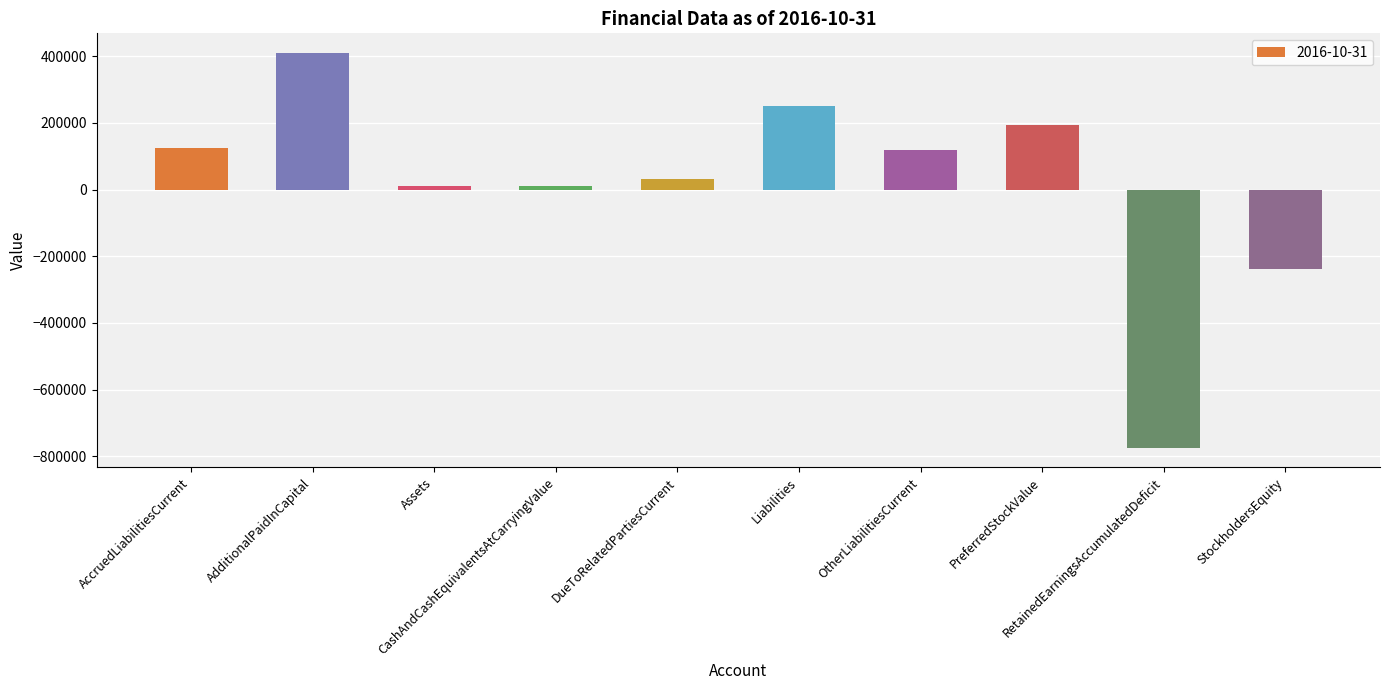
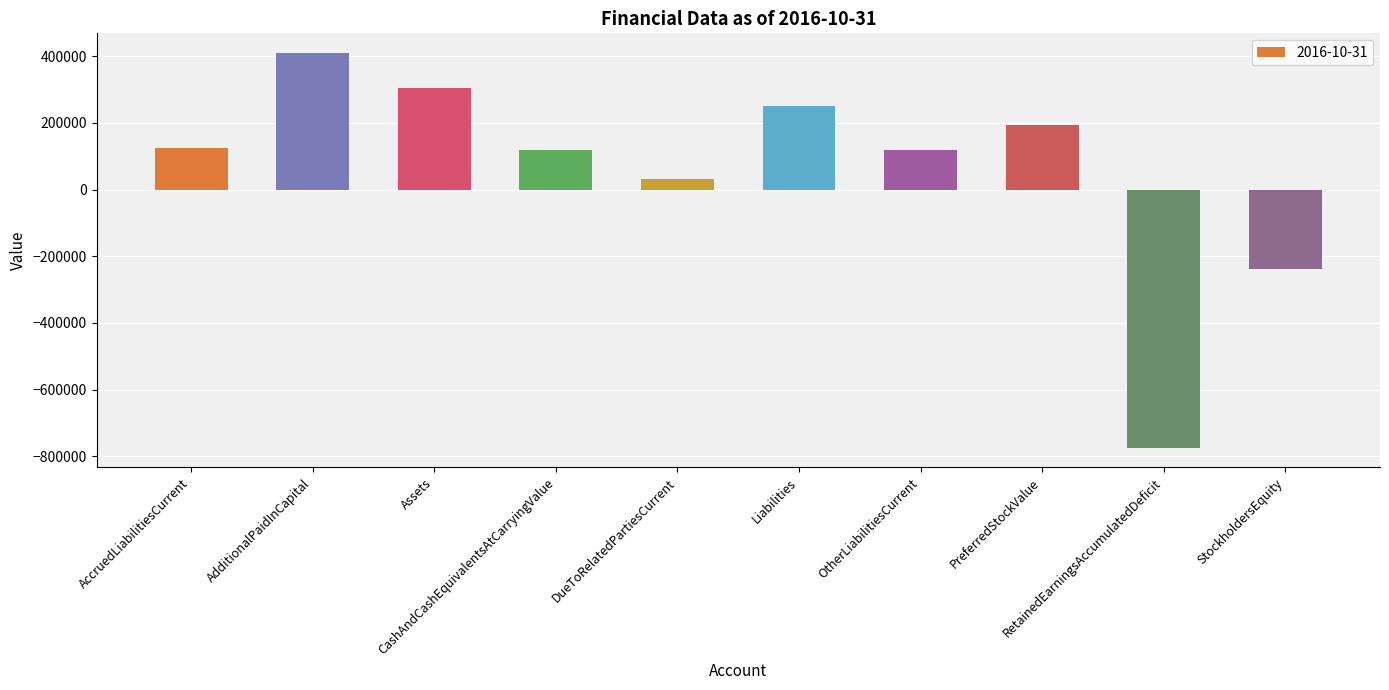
Assets: 10000 -> 310000
CashAndCashEquivalentsAtCarryingValue: 10000 -> 120000
